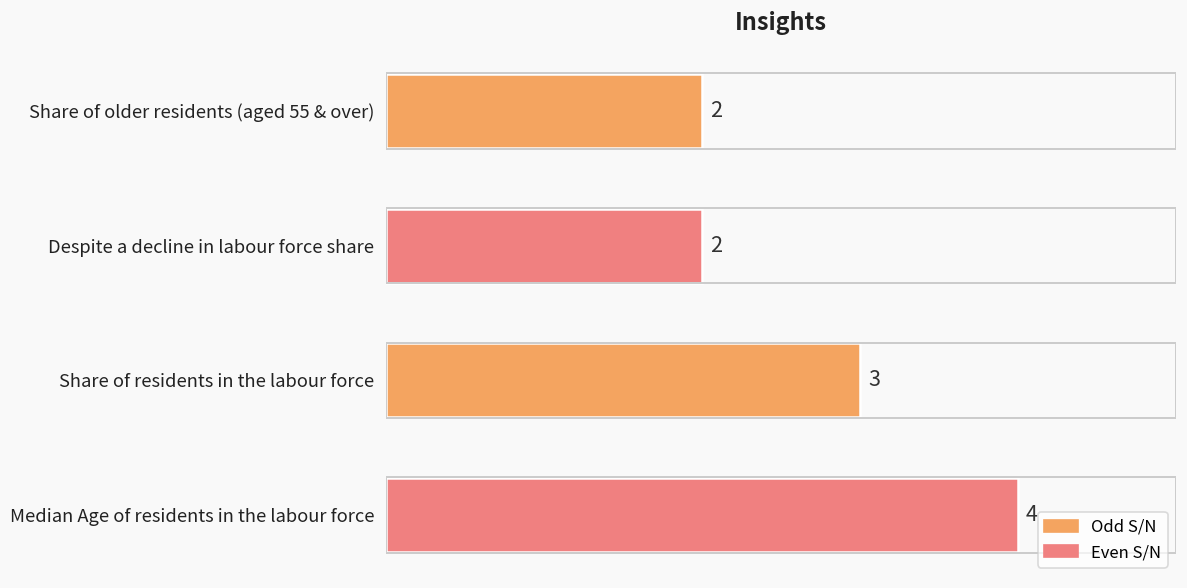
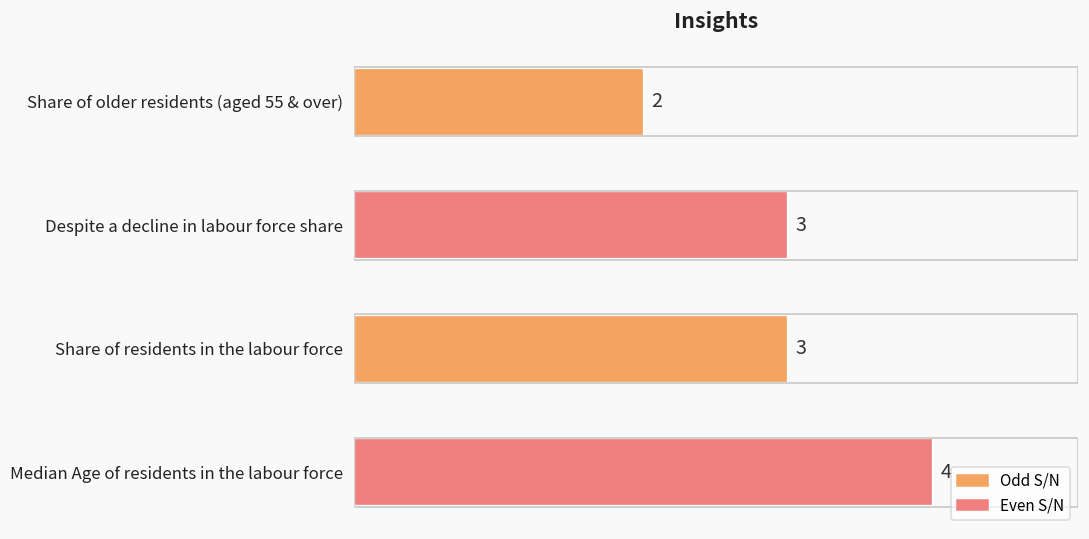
Despite a decline in labour force share: 2 -> 3
